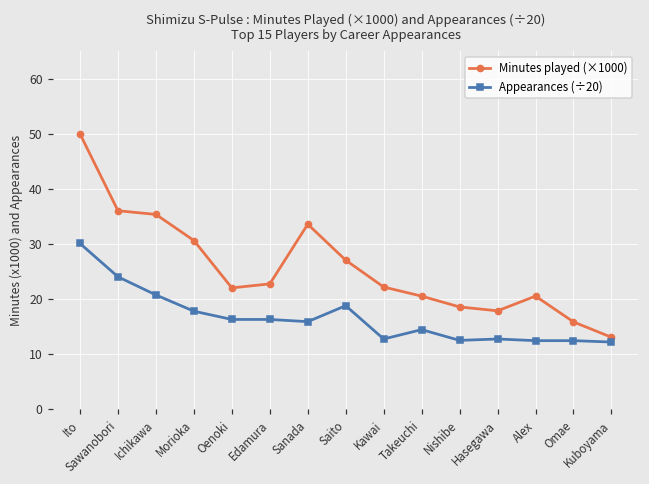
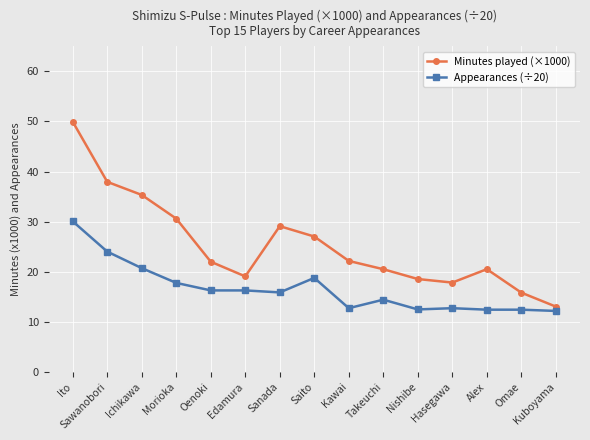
Minutes played (×1000), Sawanobori: 36 -> 38
Minutes played (×1000), Edamura: 23 -> 19
Minutes played (×1000), Sanada: 34 -> 29
